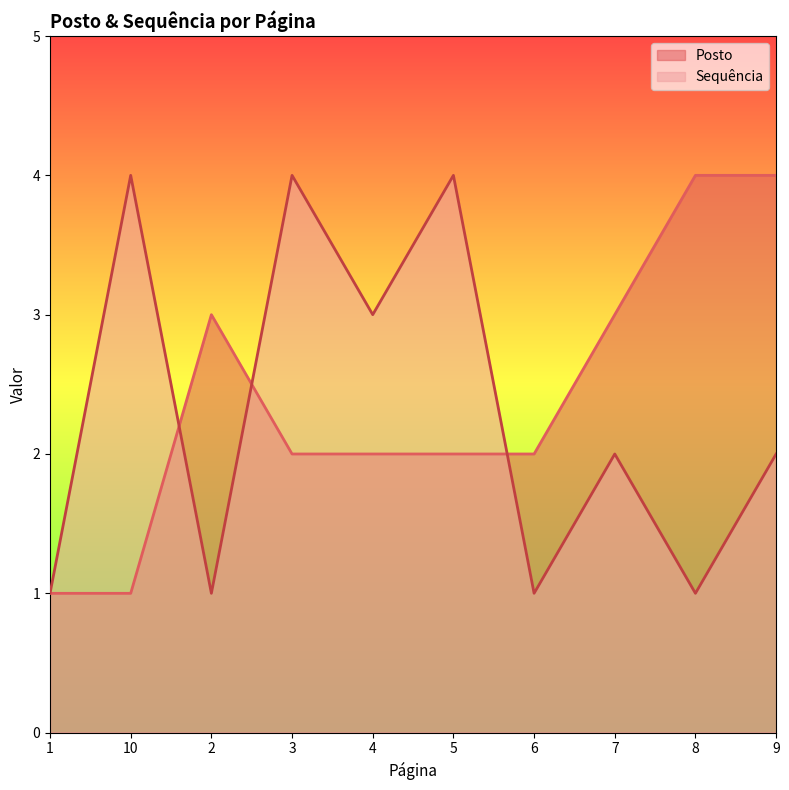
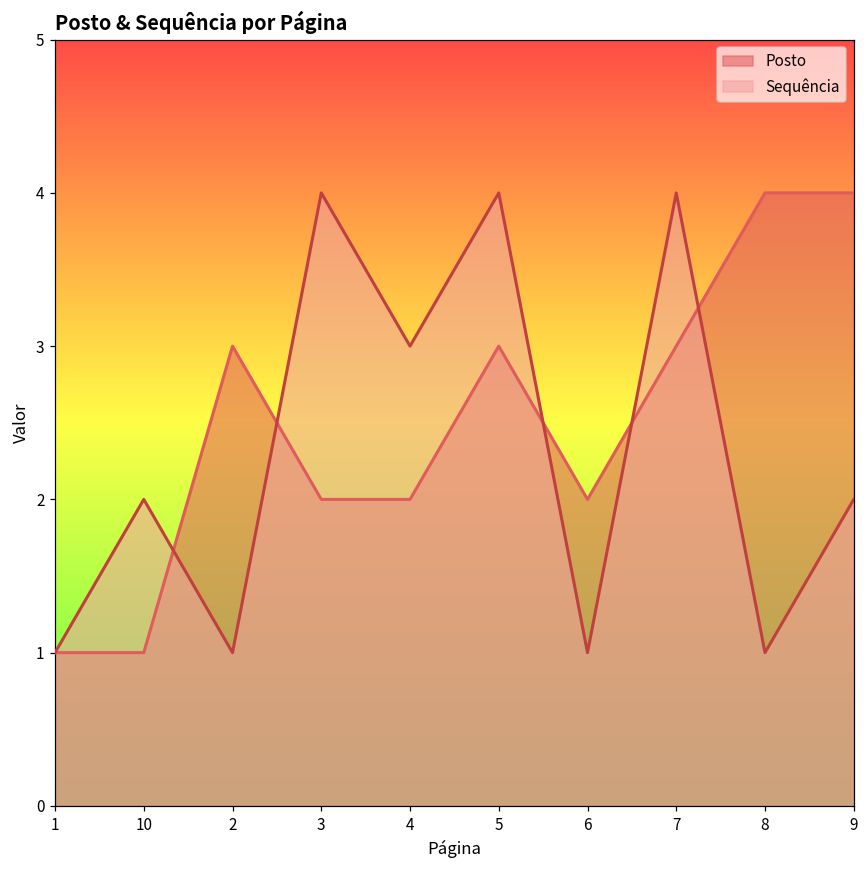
Sequência, 10: 4 -> 2
Posto, 5: 2 -> 3
Sequência, 7: 2 -> 4
